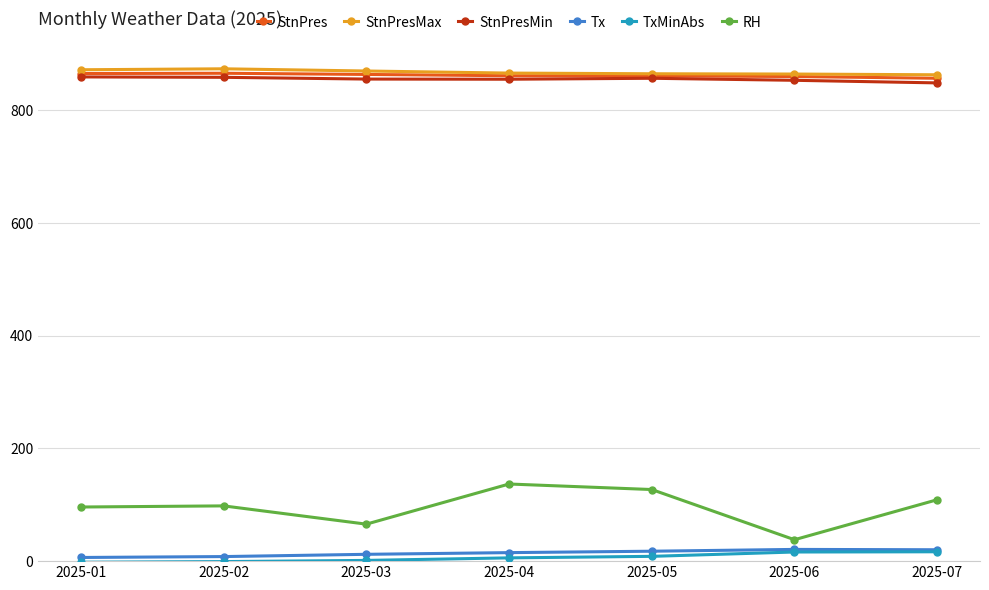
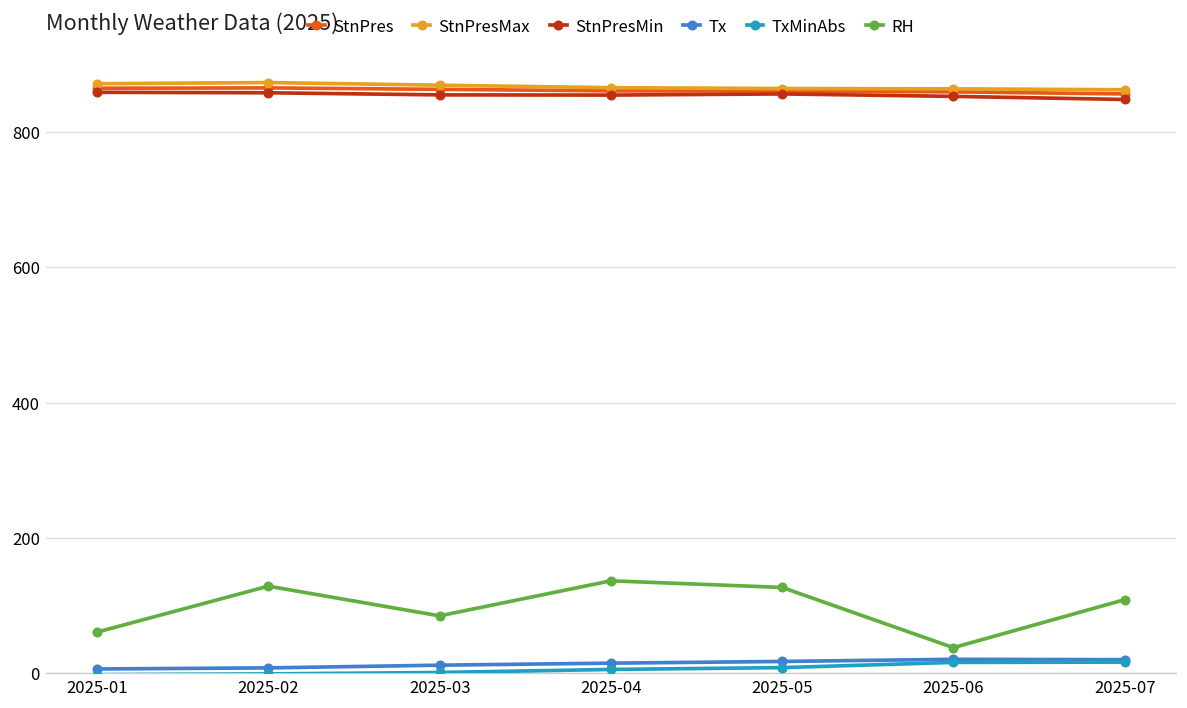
RH, 2025-01: 100 -> 60
RH, 2025-02: 100 -> 130
RH, 2025-03: 70 -> 90
